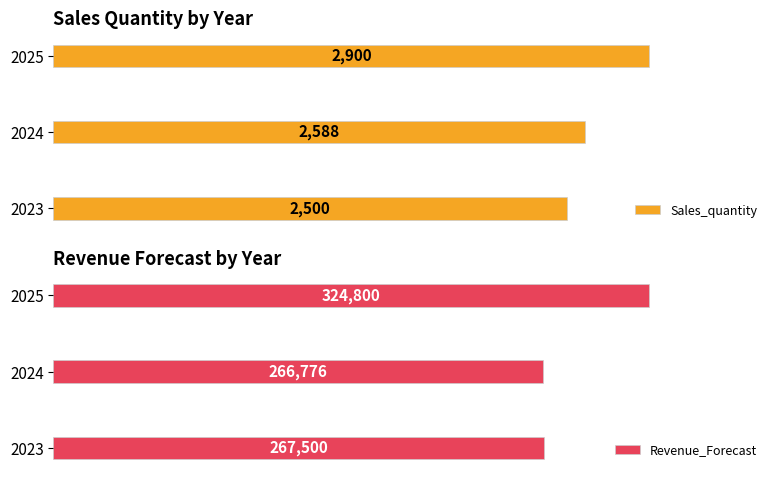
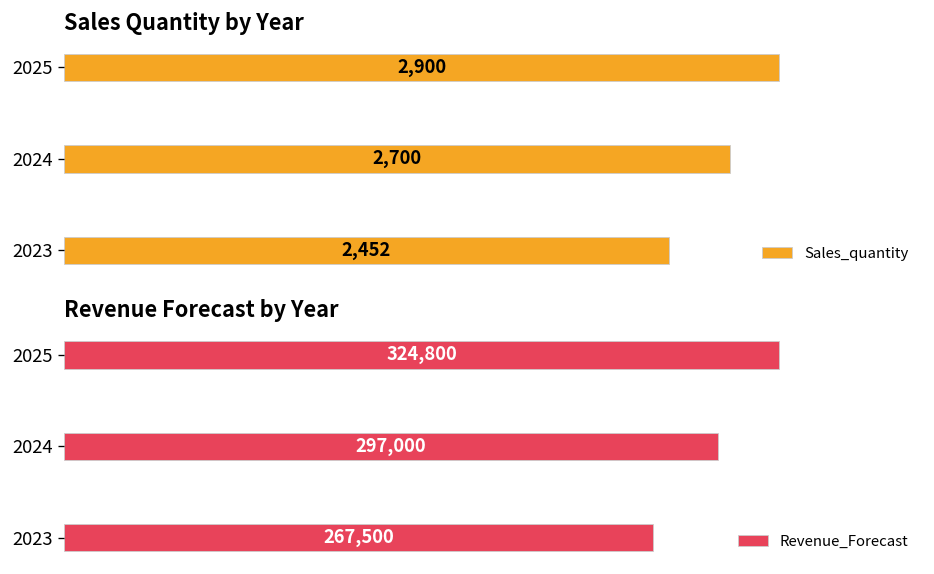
Sales Quantity by Year, 2024: 2,588 -> 2,700
Sales Quantity by Year, 2023: 2,500 -> 2,452
Revenue Forecast by Year, 2024: 266,776 -> 297,000
